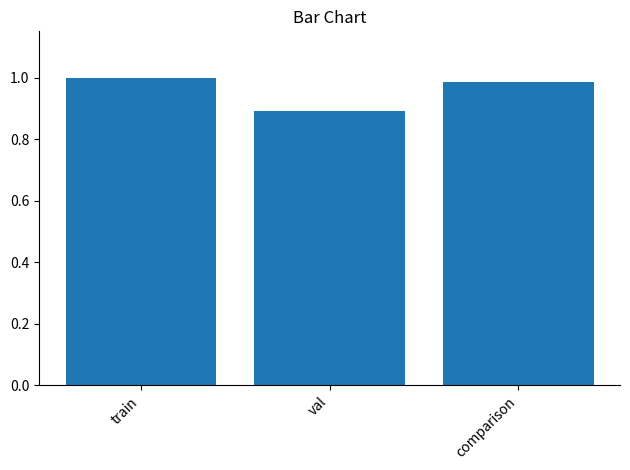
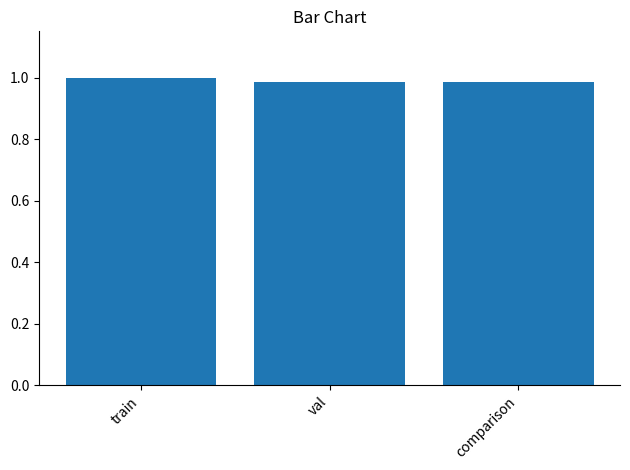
val: 0.89 -> 0.98
